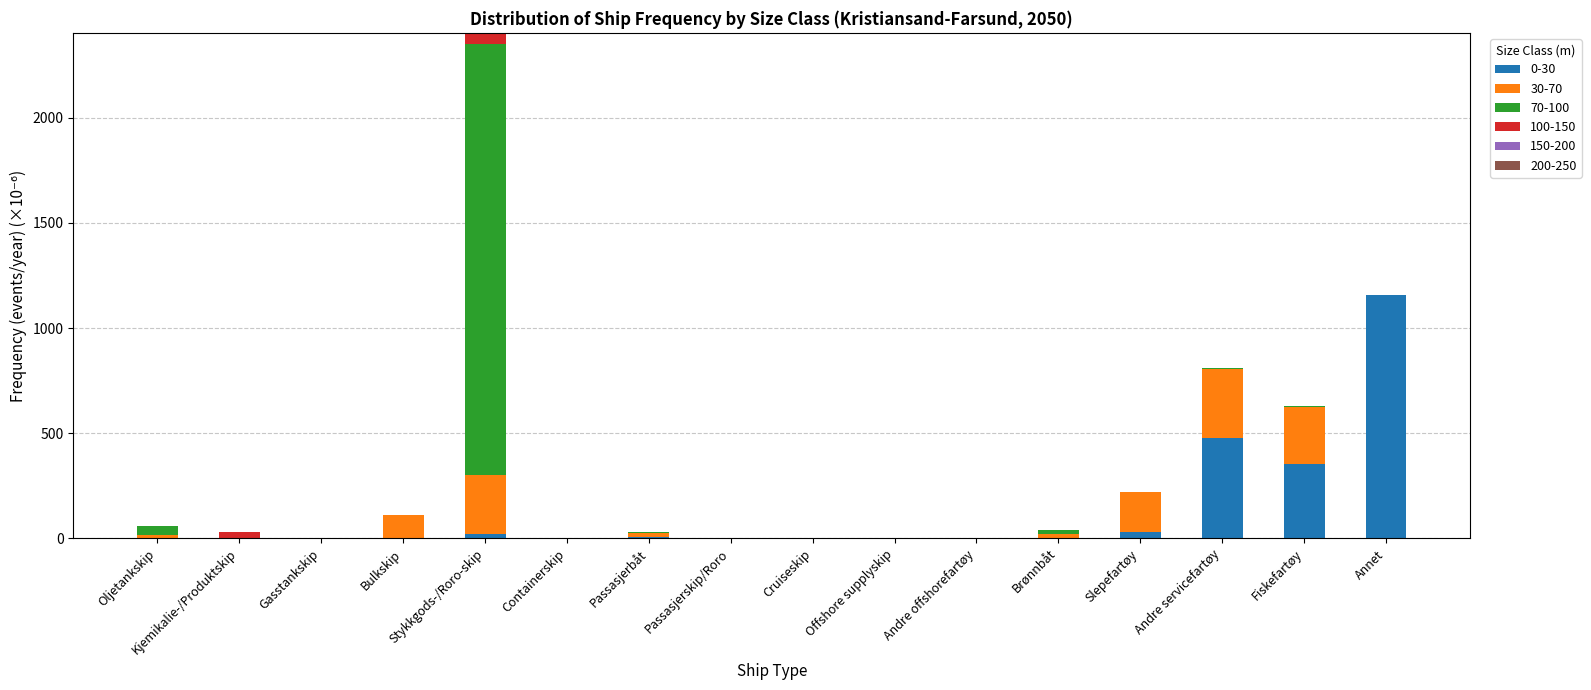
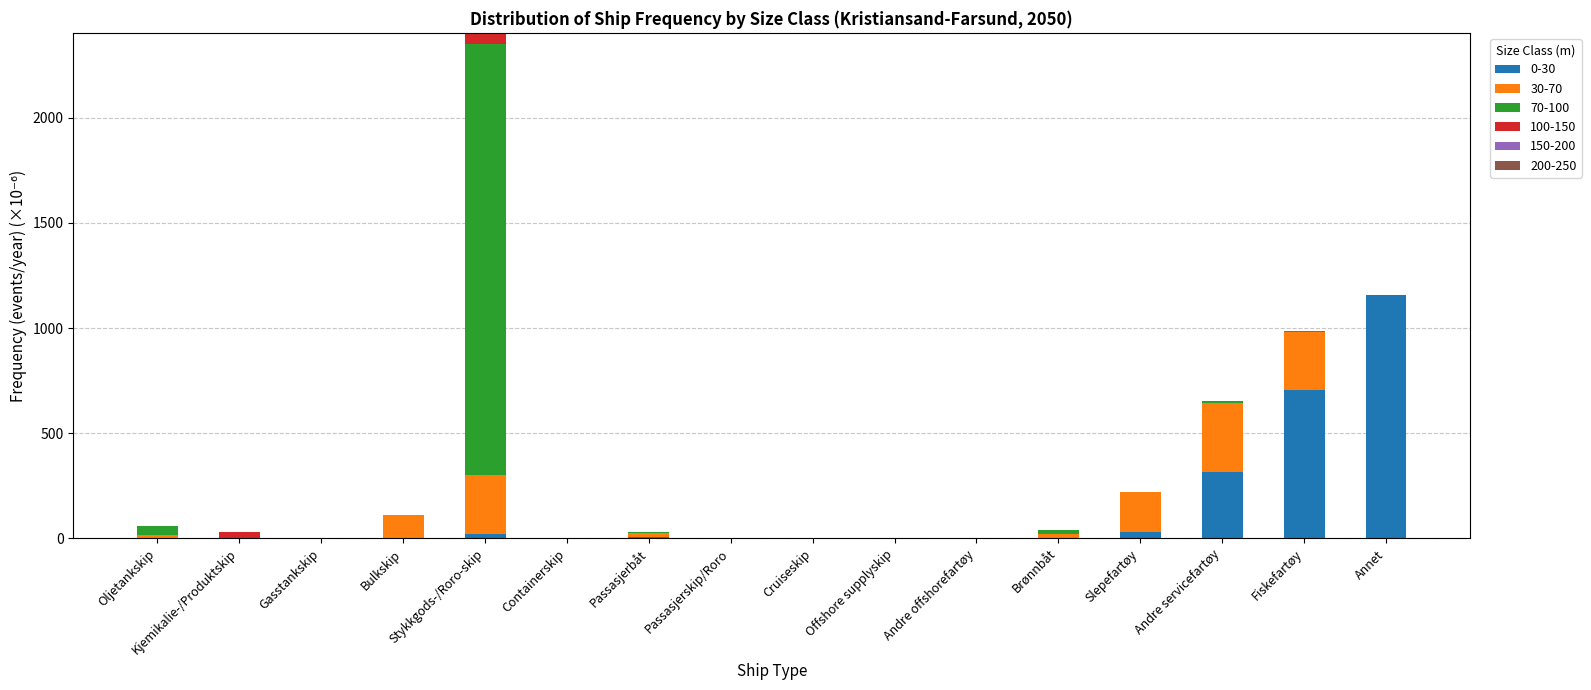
0-30, Andre servicefartøy: 480 -> 320
0-30, Fiskefartøy: 350 -> 710
